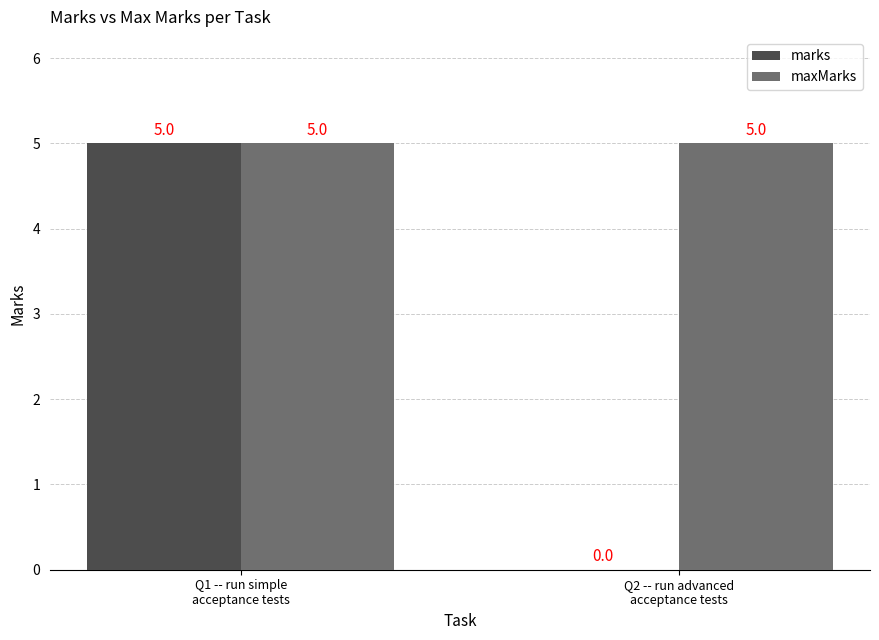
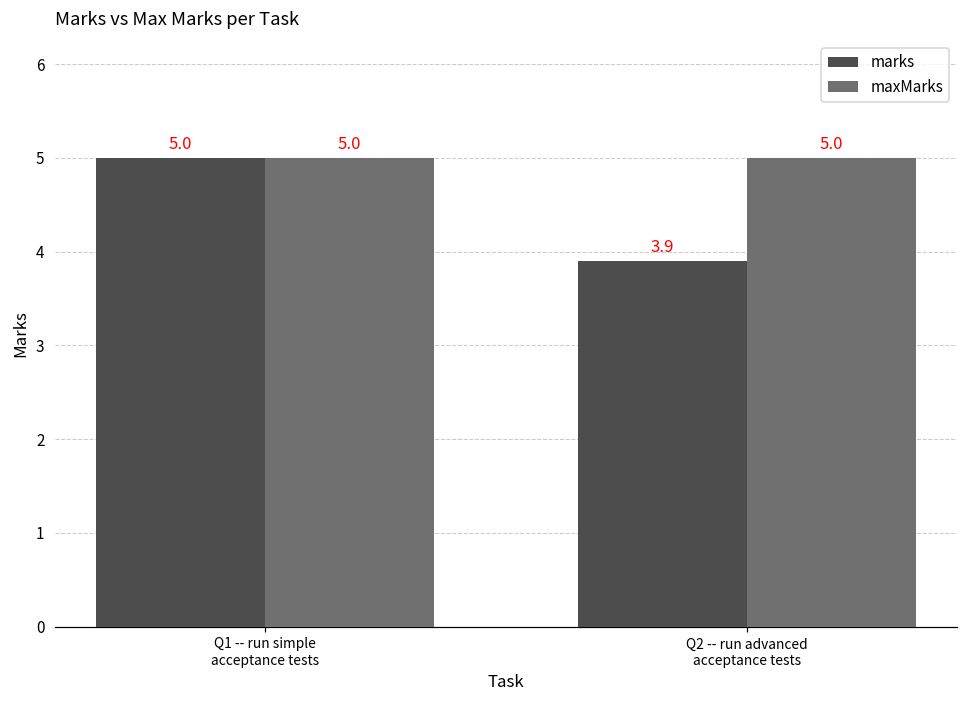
marks, Q2 -- run advanced acceptance tests: 0.0 -> 3.9
